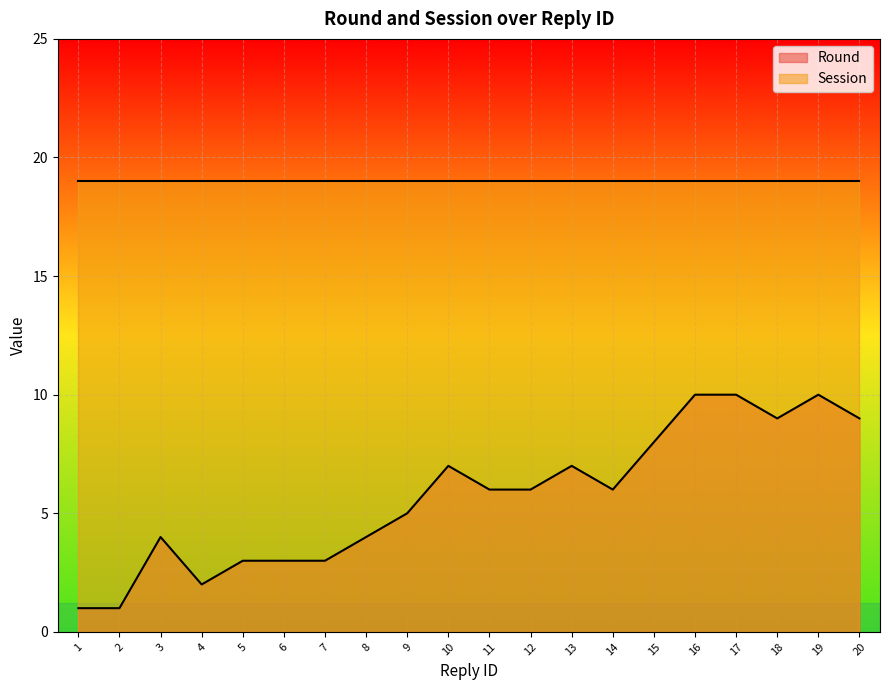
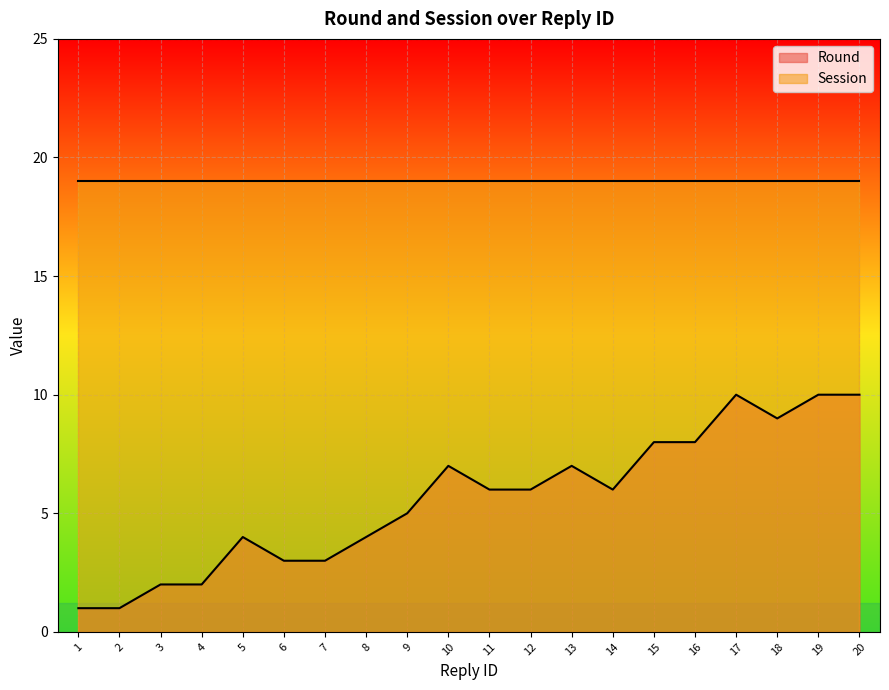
Round, 3: 4 -> 2
Round, 5: 3 -> 4
Round, 16: 10 -> 8
Round, 20: 9 -> 10
